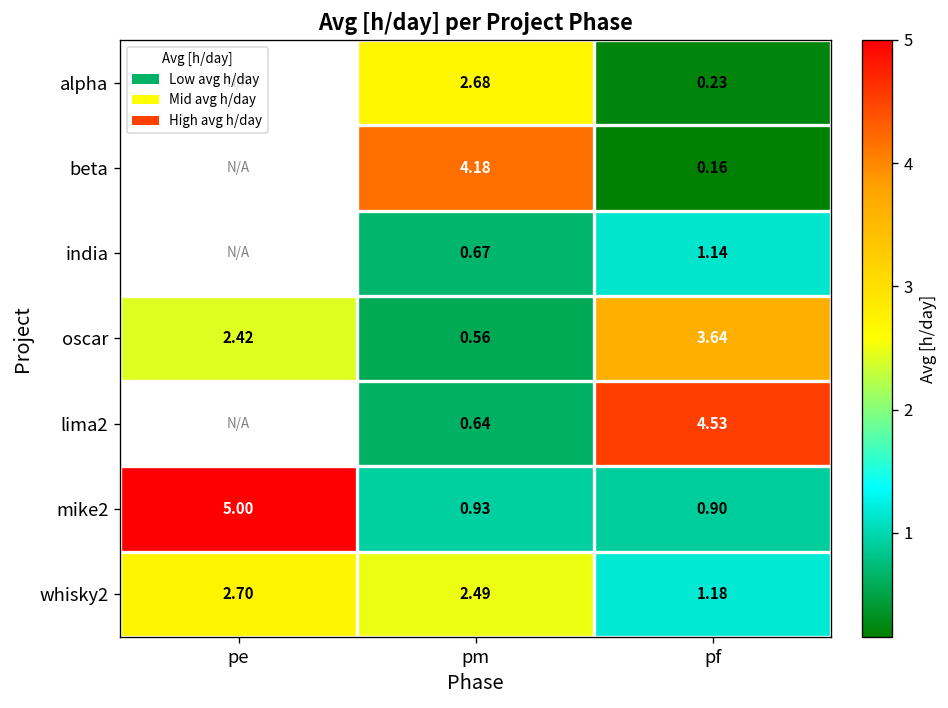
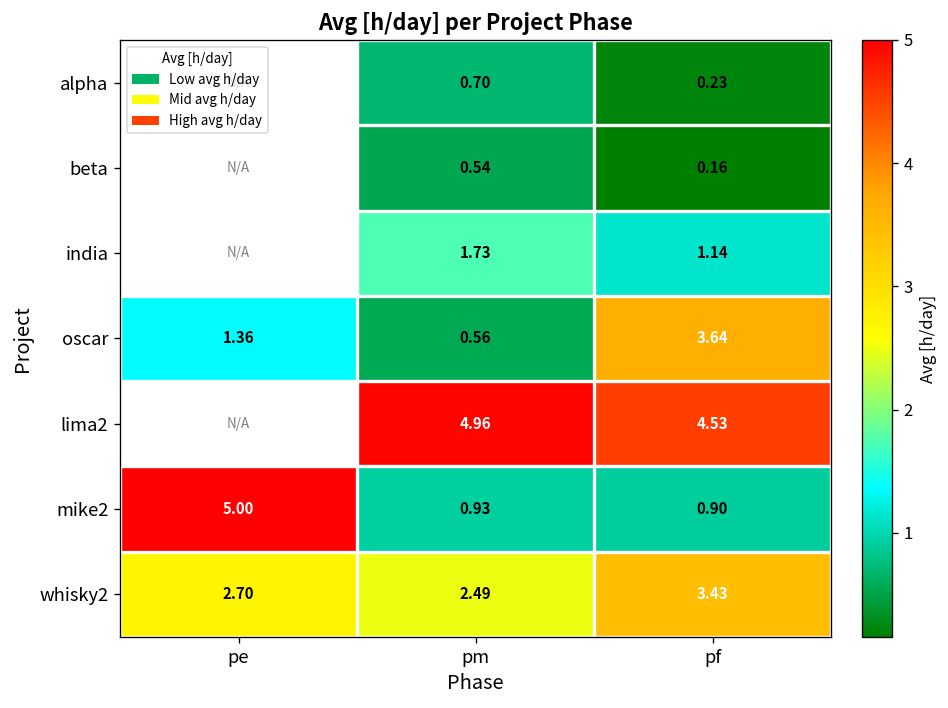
alpha, pm: 2.68 -> 0.70
beta, pm: 4.18 -> 0.54
india, pm: 0.67 -> 1.73
oscar, pe: 2.42 -> 1.36
lima2, pm: 0.64 -> 4.96
whisky2, pf: 1.18 -> 3.43
